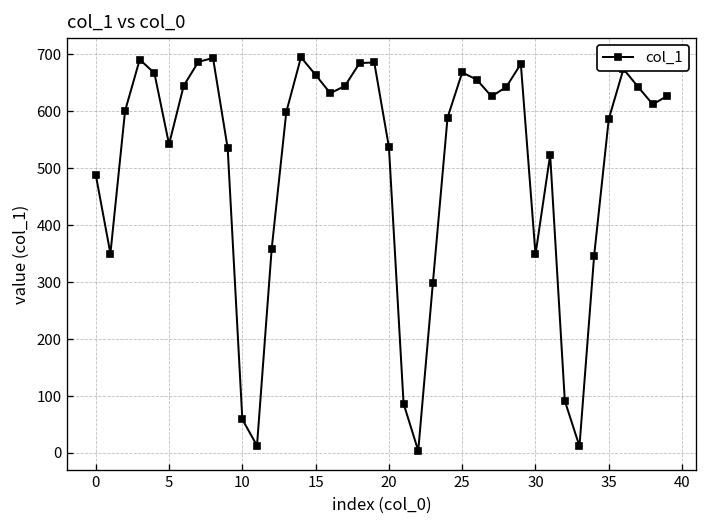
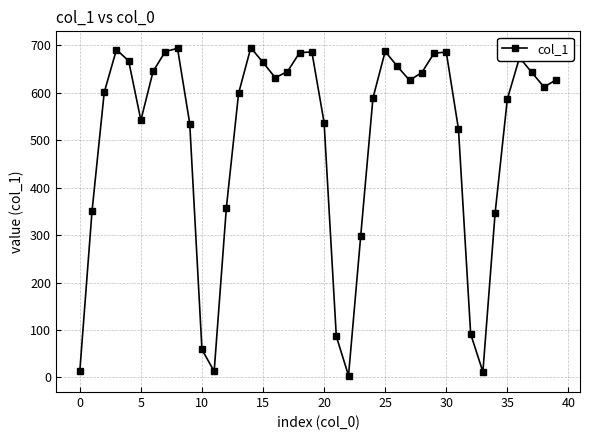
0: 490 -> 10
25: 670 -> 690
30: 350 -> 690
